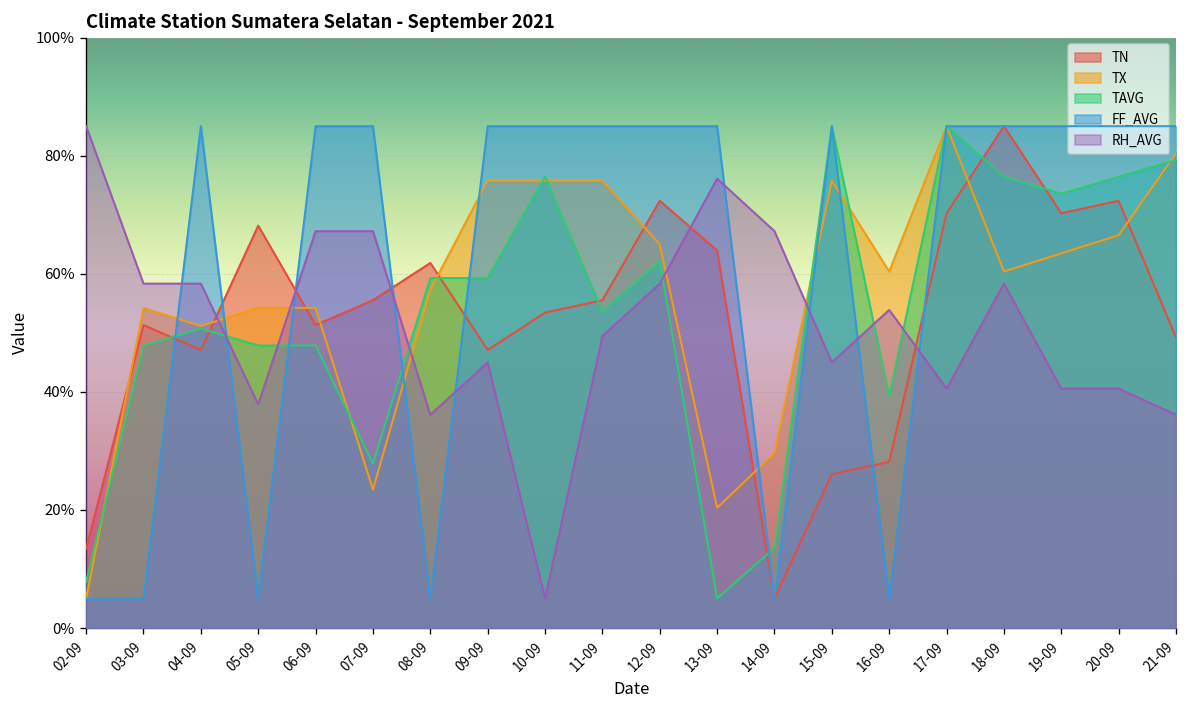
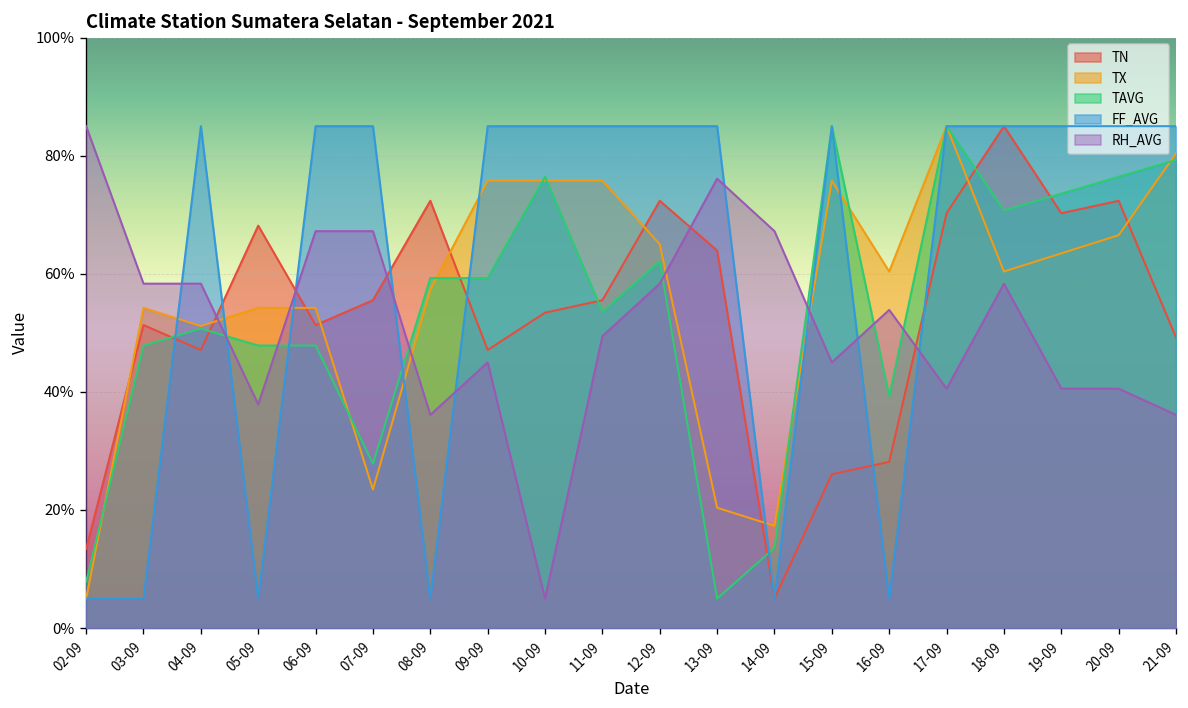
TN, 08-09: 62% -> 72%
TX, 14-09: 30% -> 17%
TAVG, 18-09: 76% -> 71%
